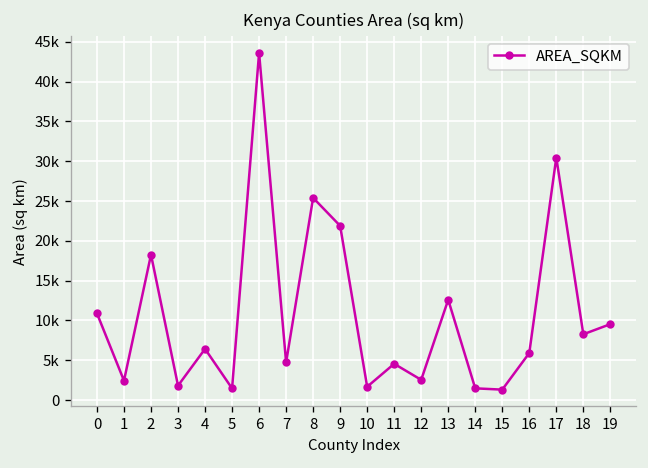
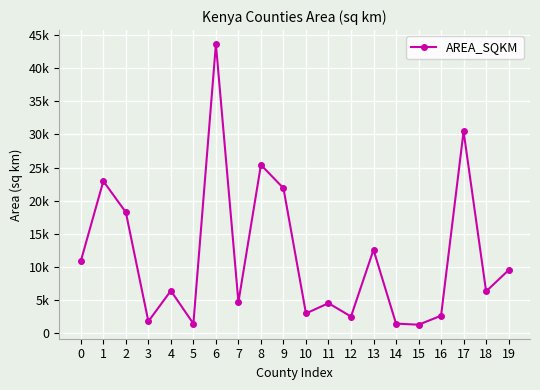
1: 2000 -> 23000
10: 2000 -> 3000
16: 6000 -> 3000
18: 8000 -> 6000
